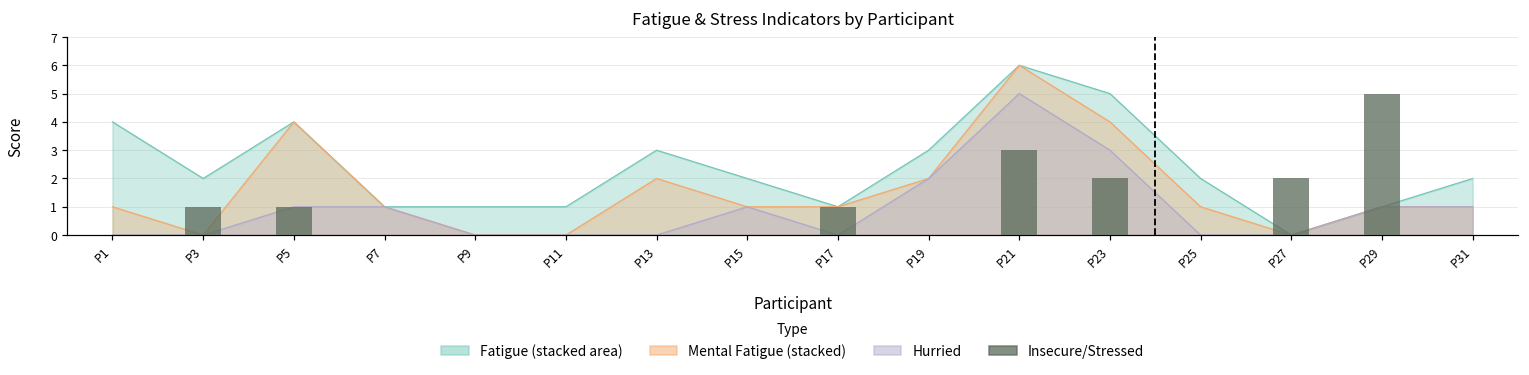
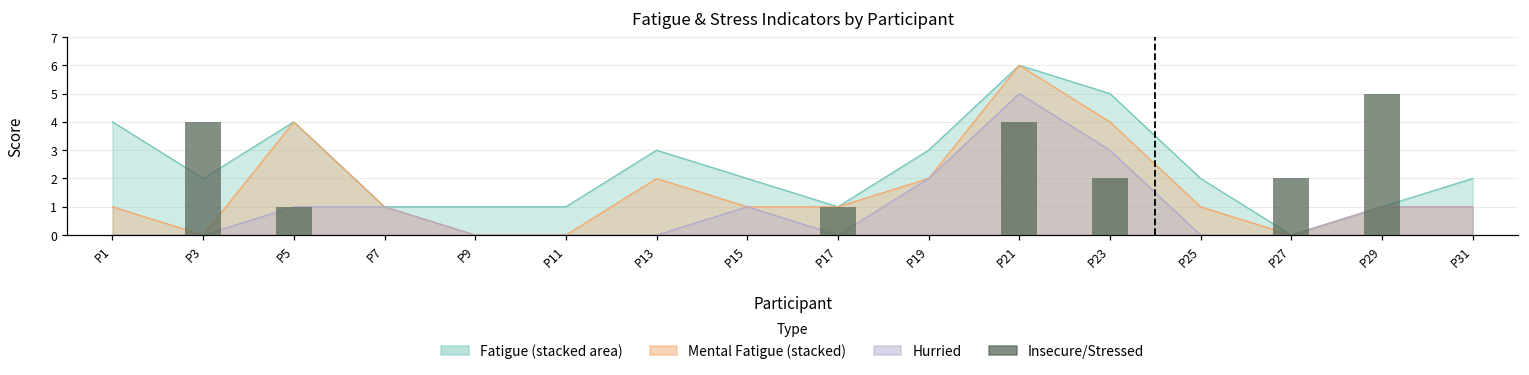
Insecure/Stressed, P3: 1 -> 4
Insecure/Stressed, P21: 3 -> 4
